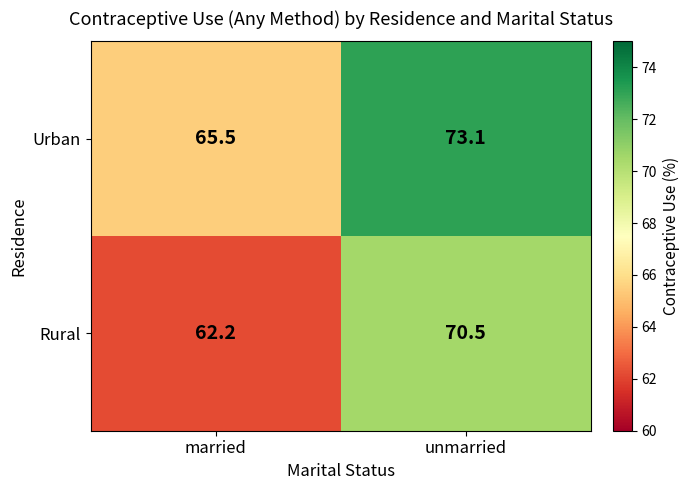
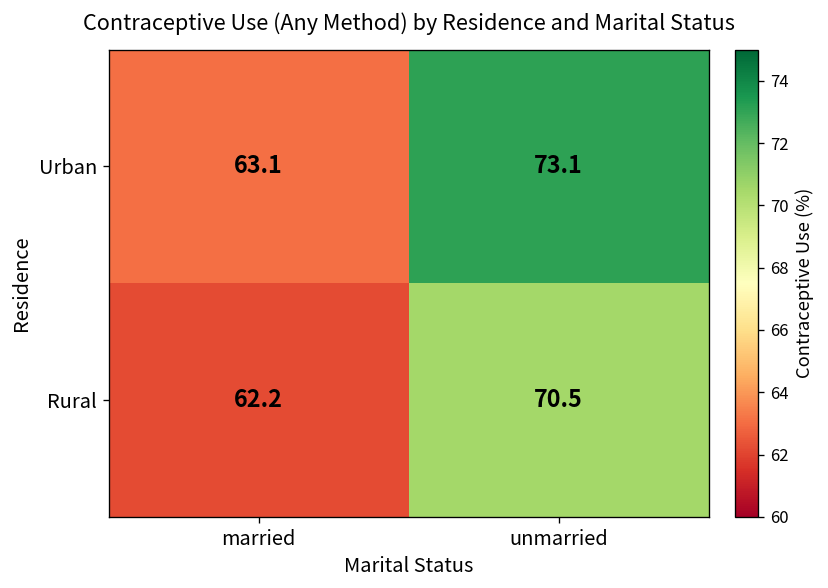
Urban, married: 65.5 -> 63.1
